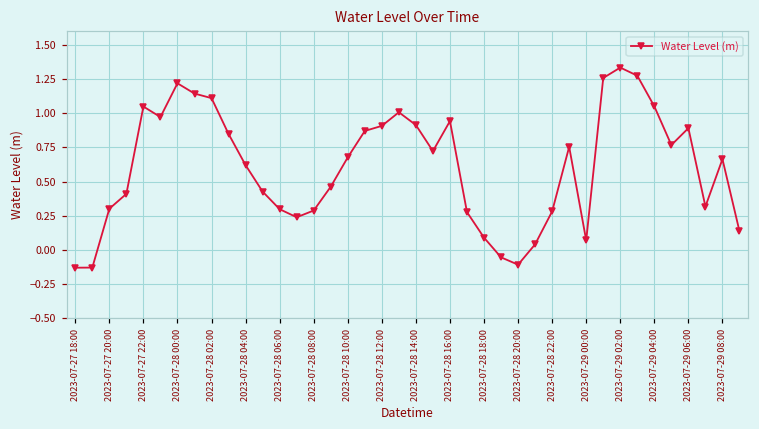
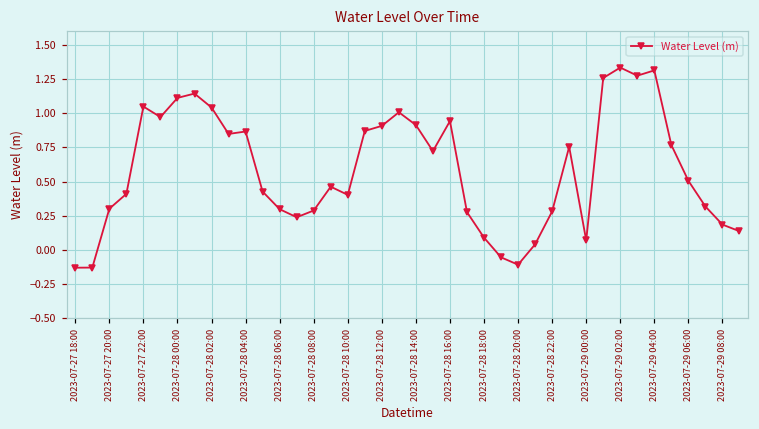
2023-07-28 00:00: 1.22 -> 1.11
2023-07-28 02:00: 1.11 -> 1.04
2023-07-28 04:00: 0.62 -> 0.87
2023-07-28 10:00: 0.68 -> 0.40
2023-07-29 04:00: 1.05 -> 1.31
2023-07-29 06:00: 0.89 -> 0.51
2023-07-29 08:00: 0.66 -> 0.19
